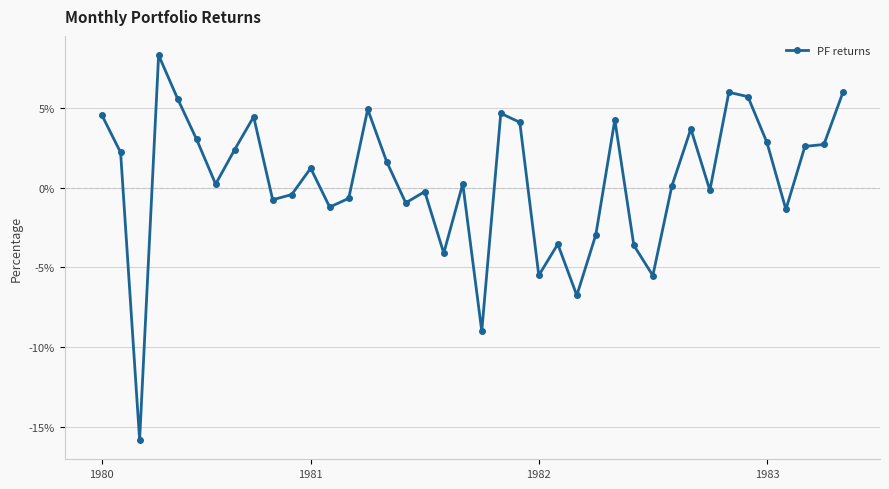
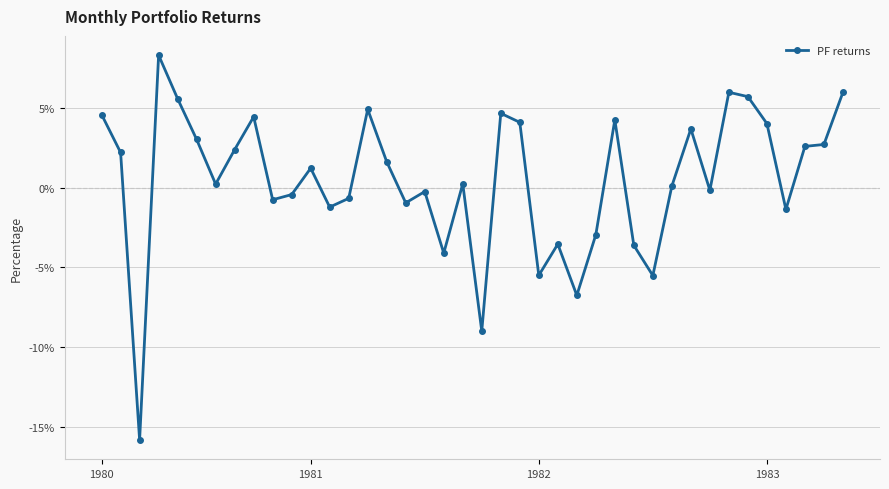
1983: 2.8% -> 4.0%
